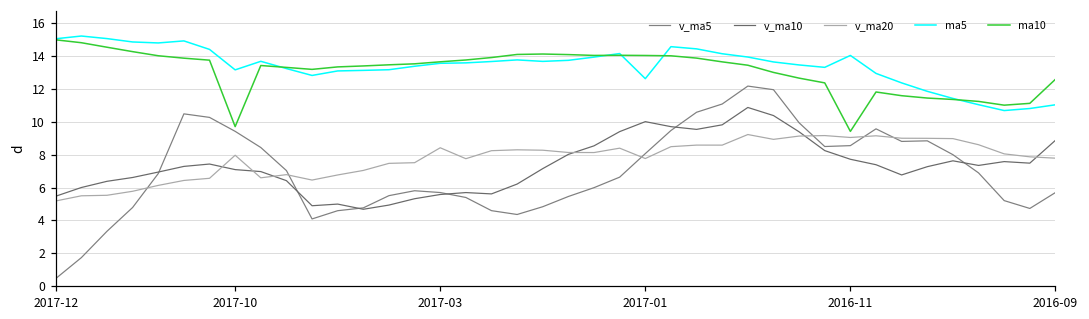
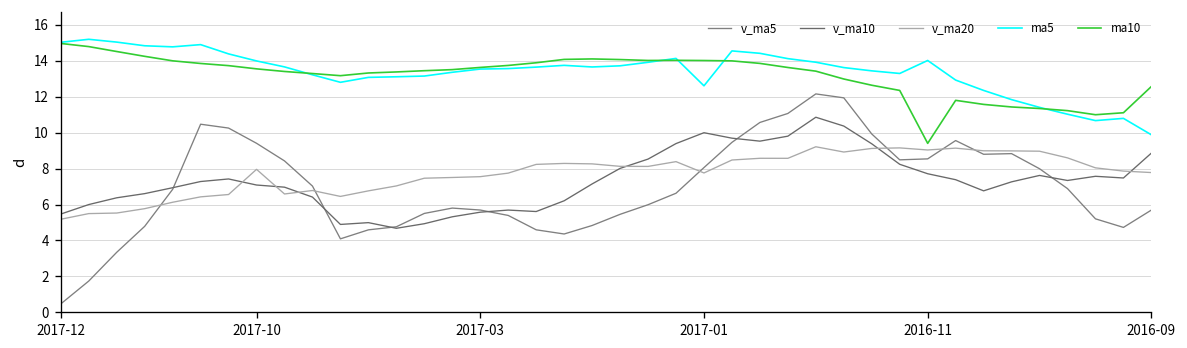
ma5, 2017-10: 13.1 -> 14.0
ma10, 2017-10: 9.7 -> 13.6
v_ma20, 2017-03: 8.4 -> 7.6
ma5, 2016-09: 11.0 -> 9.9
